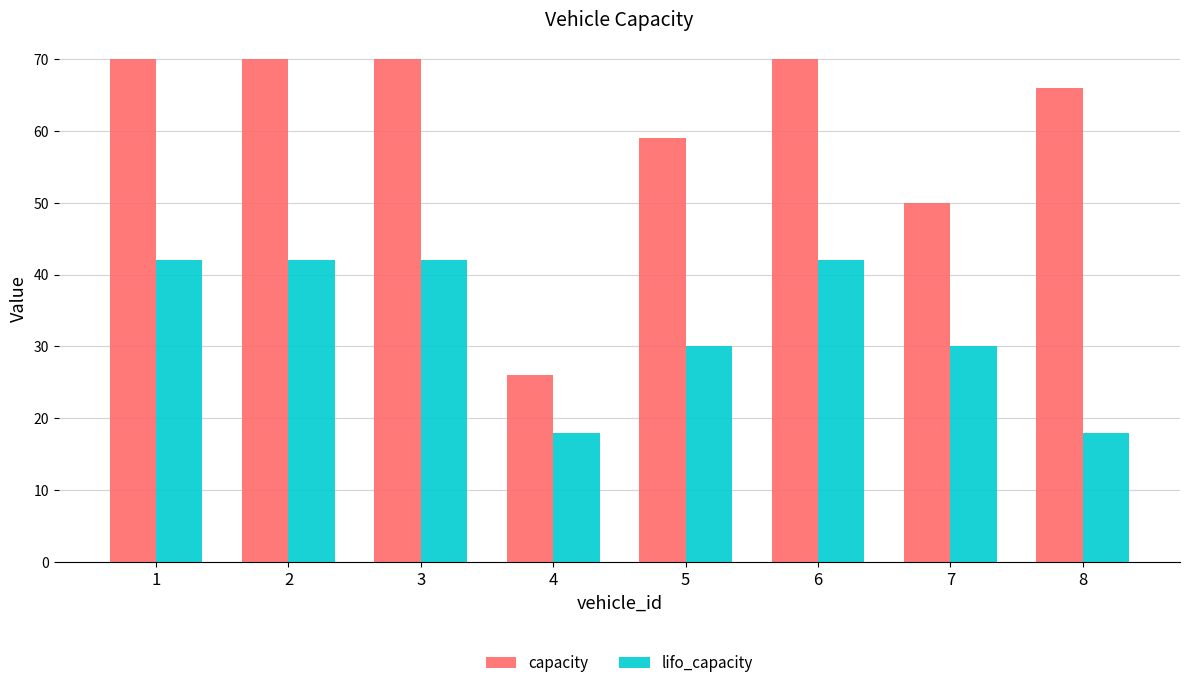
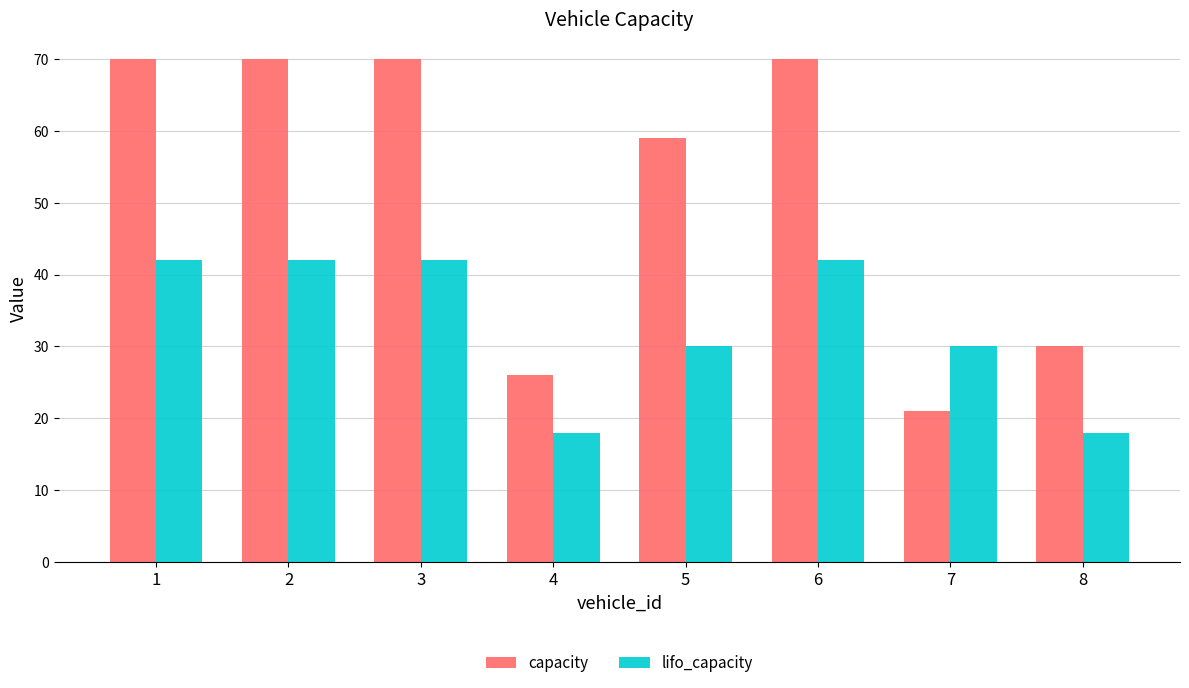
capacity, 7: 50 -> 21
capacity, 8: 66 -> 30
